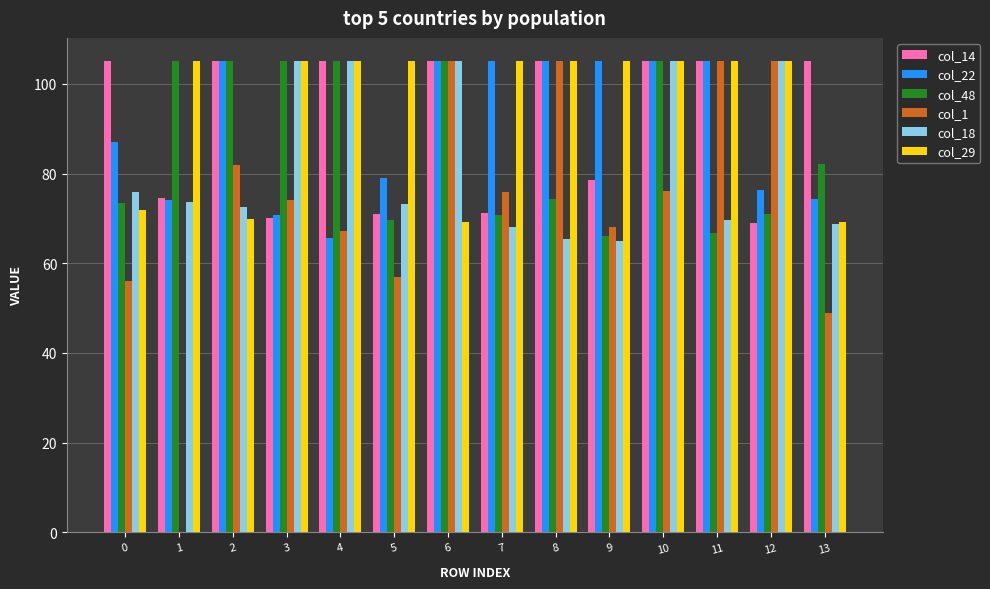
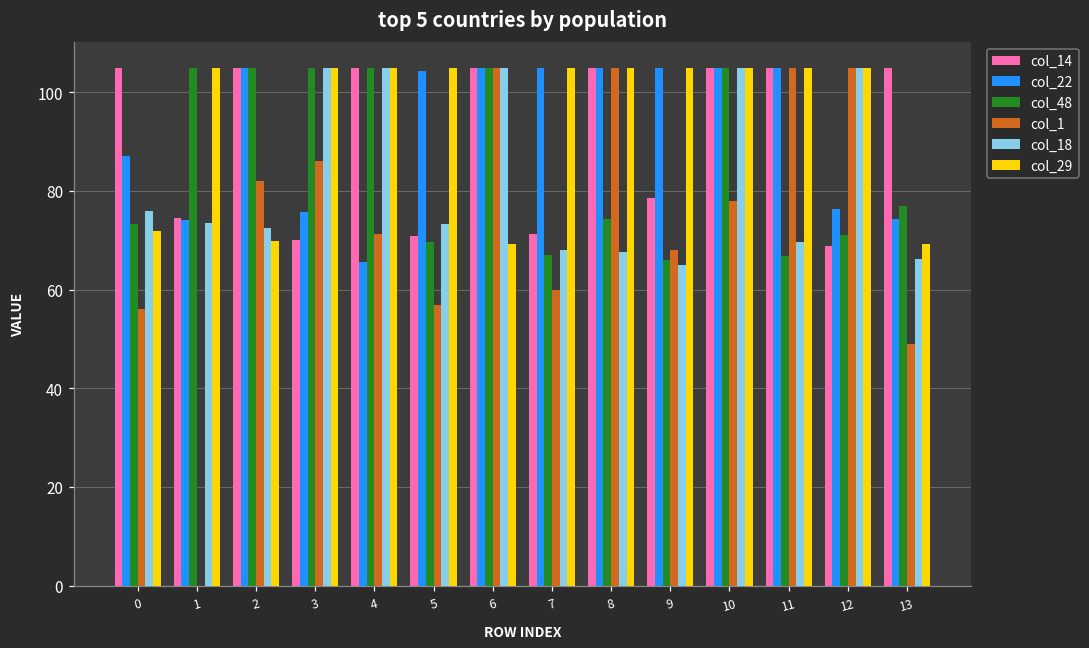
col_22, 3: 71 -> 76
col_1, 3: 74 -> 86
col_1, 4: 67 -> 71
col_22, 5: 79 -> 104
col_48, 7: 71 -> 67
col_1, 7: 76 -> 60
col_18, 8: 65 -> 68
col_1, 10: 76 -> 78
col_48, 13: 82 -> 77
col_18, 13: 69 -> 66
